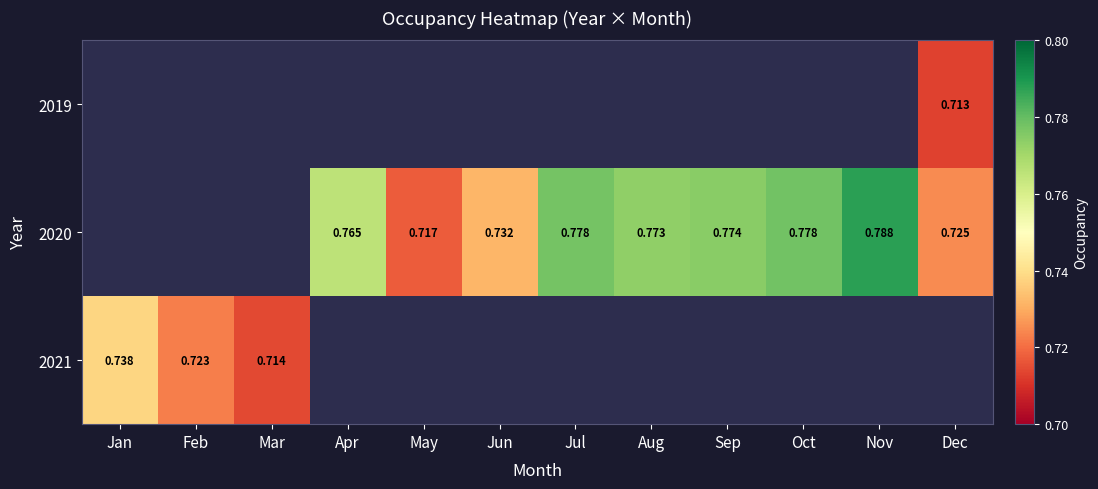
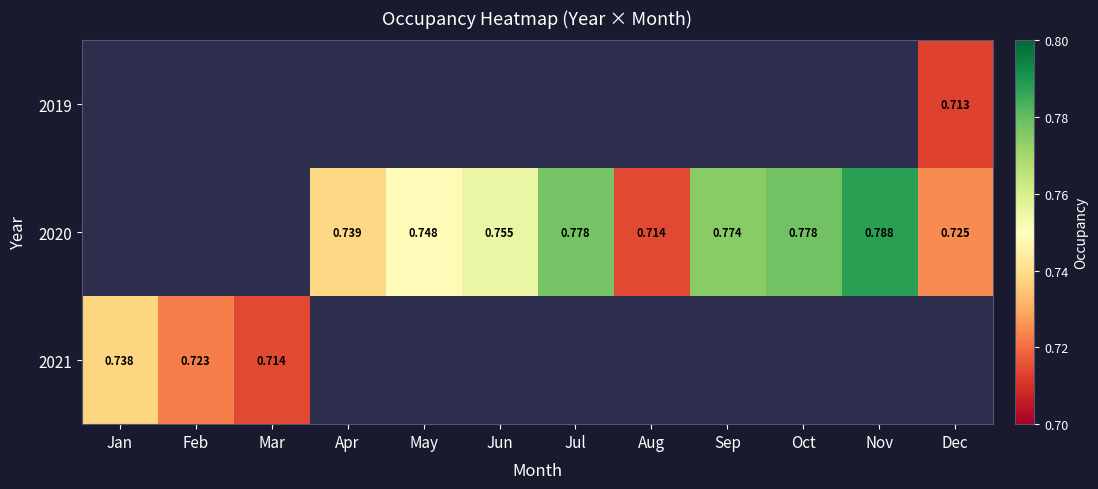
2020, Apr: 0.765 -> 0.739
2020, May: 0.717 -> 0.748
2020, Jun: 0.732 -> 0.755
2020, Aug: 0.773 -> 0.714
